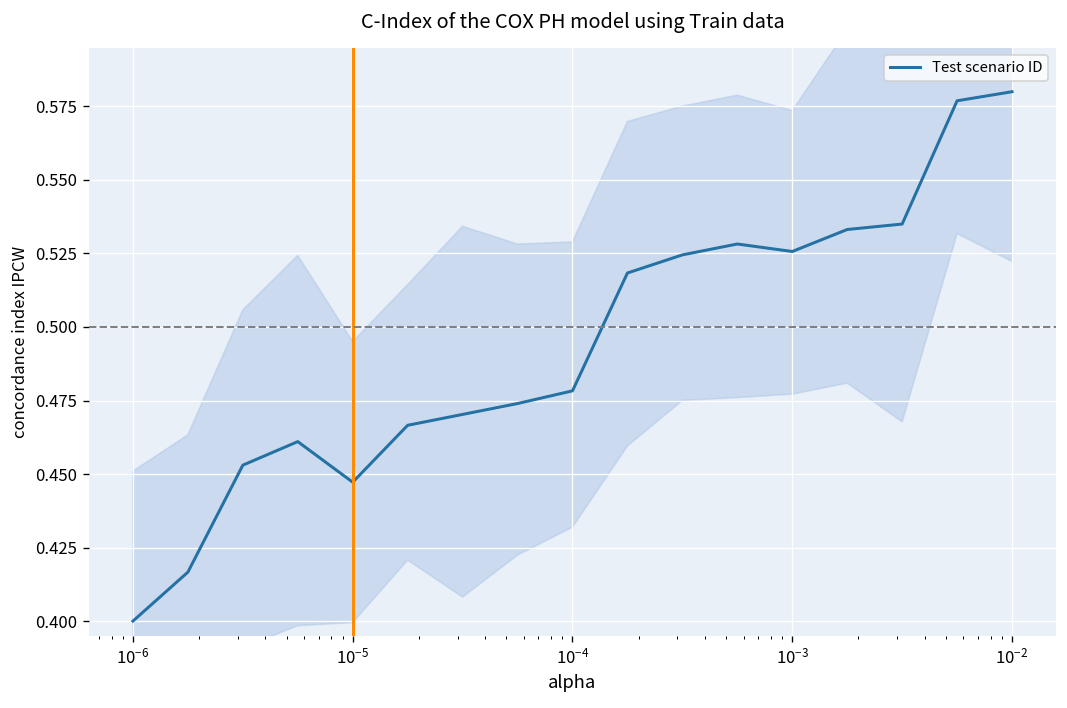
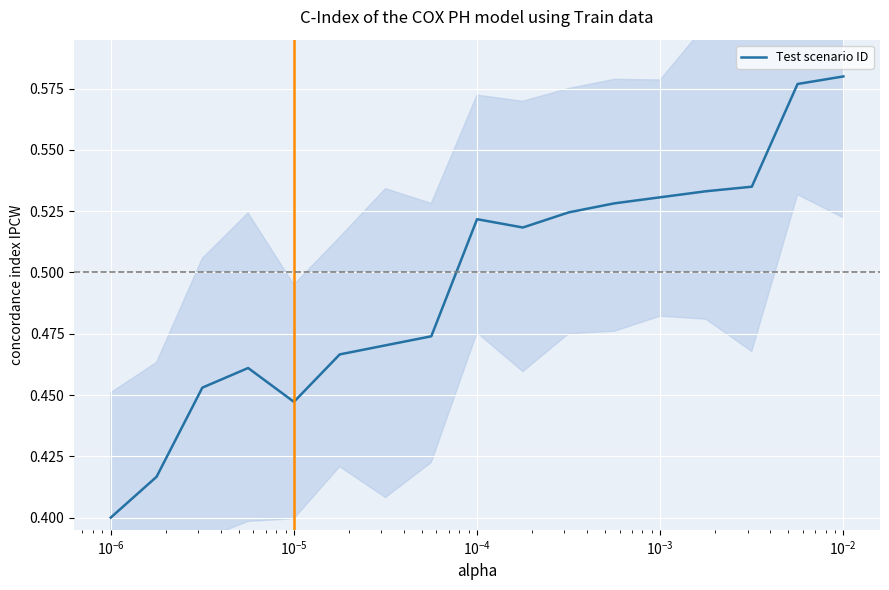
Test scenario ID, 10^-4: 0.478 -> 0.522
Test scenario ID, 10^-3: 0.526 -> 0.531
